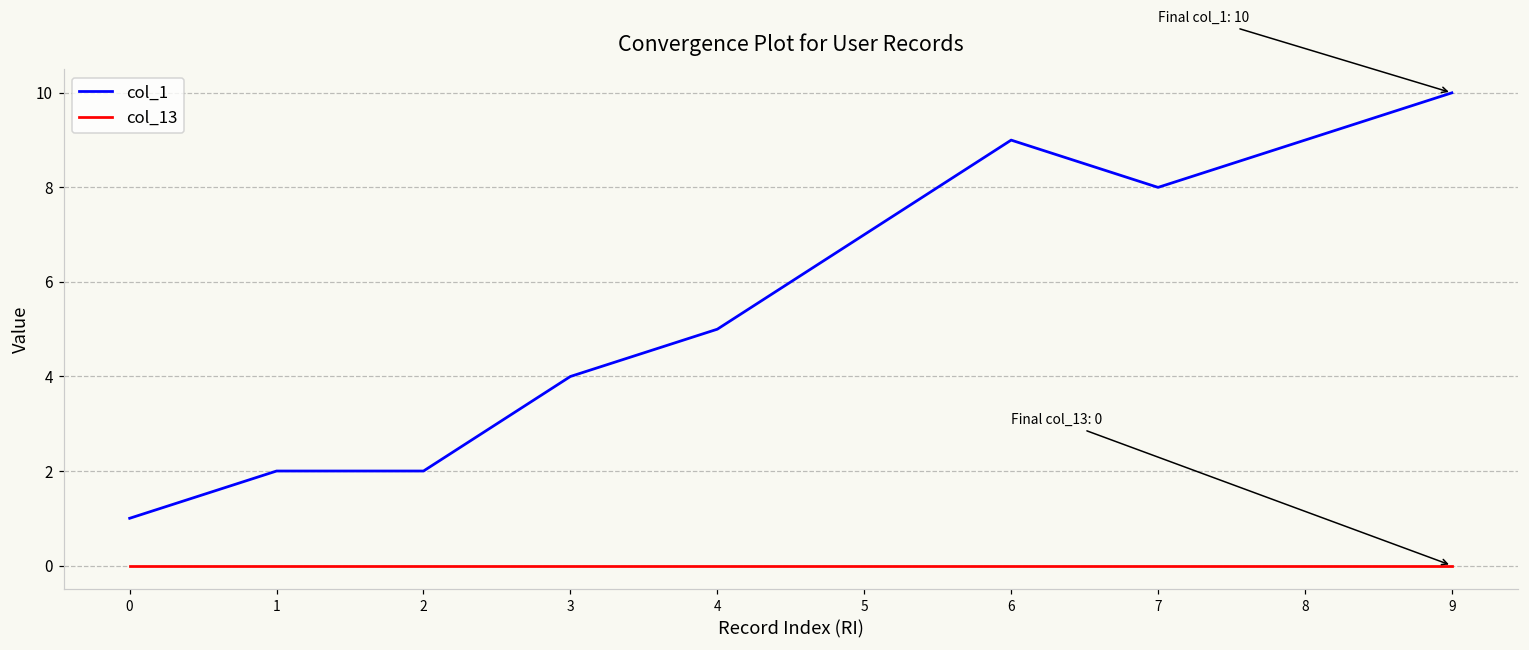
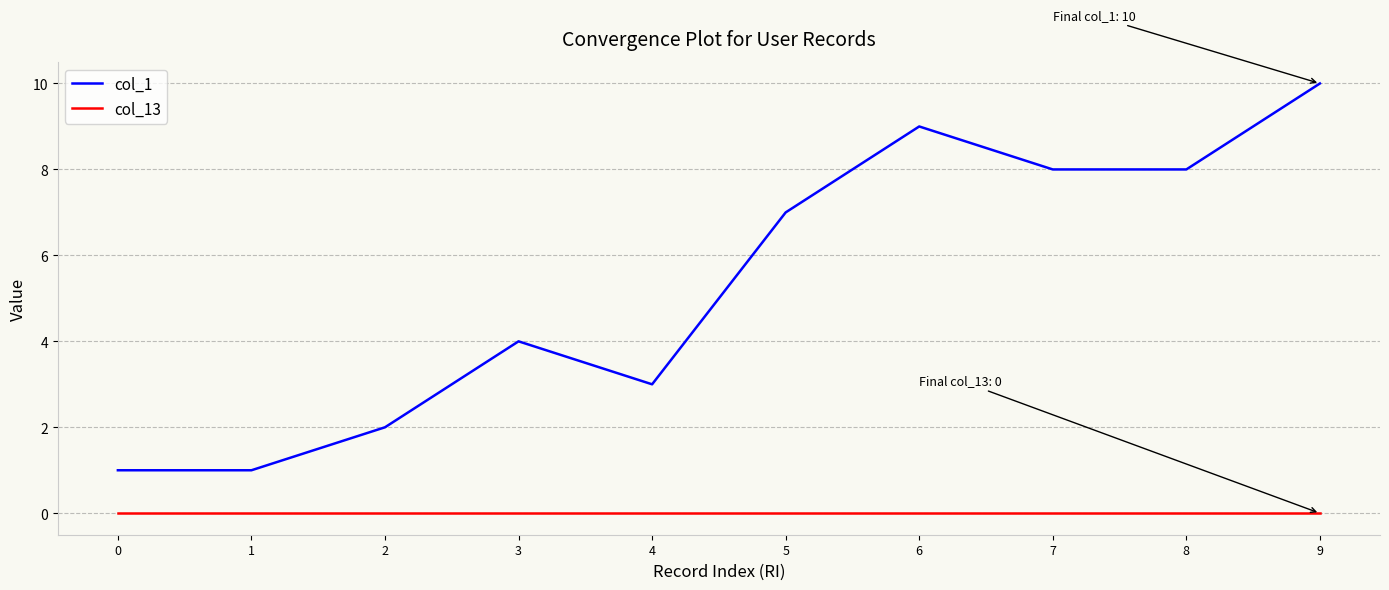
col_1, 1: 2 -> 1
col_1, 4: 5 -> 3
col_1, 8: 9 -> 8
